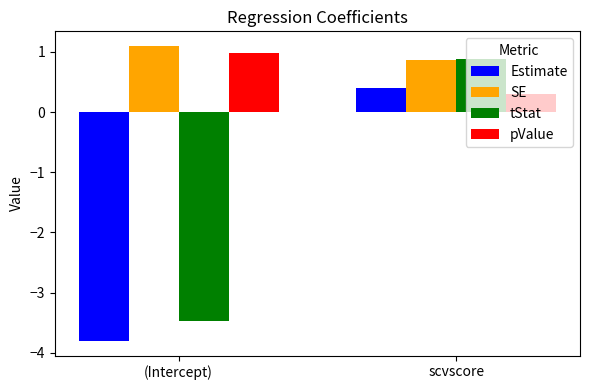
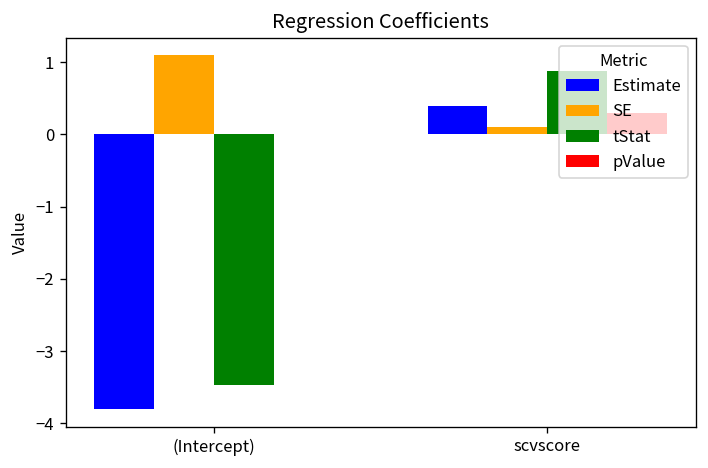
pValue, (Intercept): 1.0 -> 0.0
SE, scvscore: 0.9 -> 0.1
